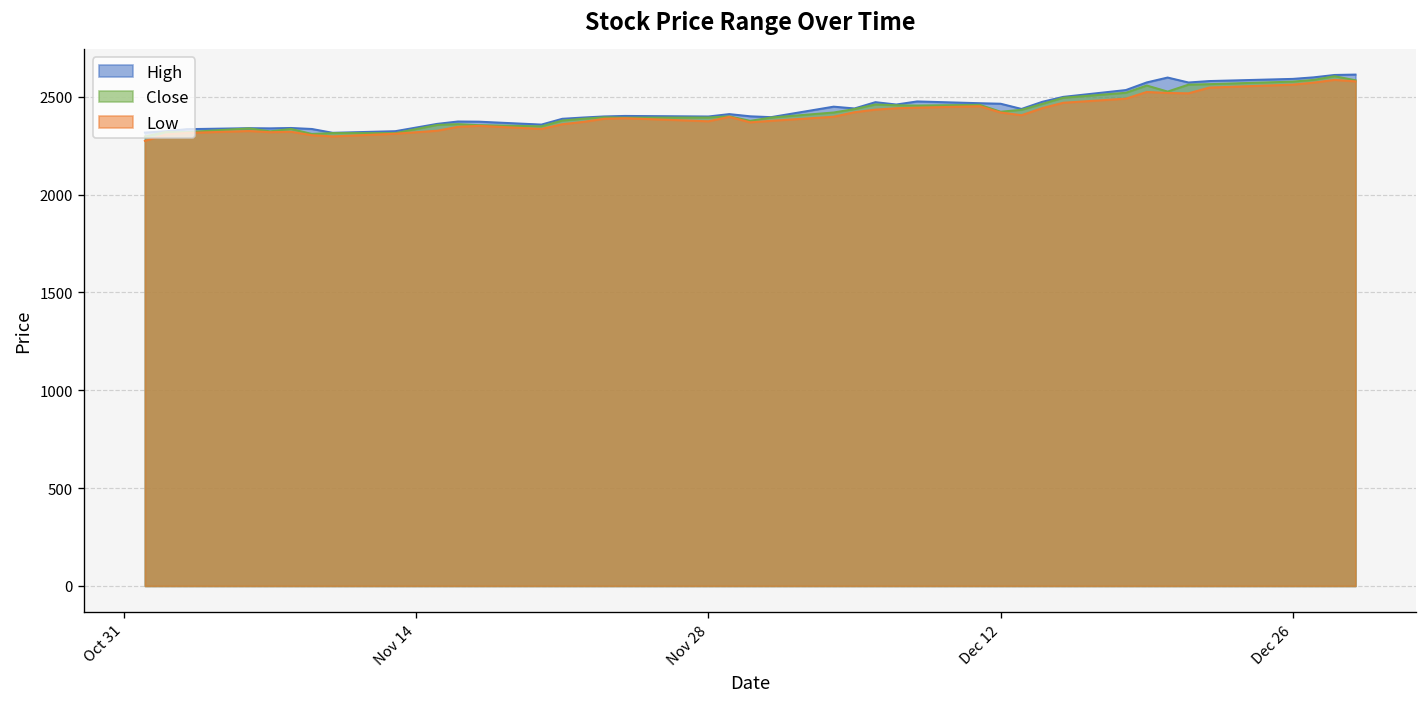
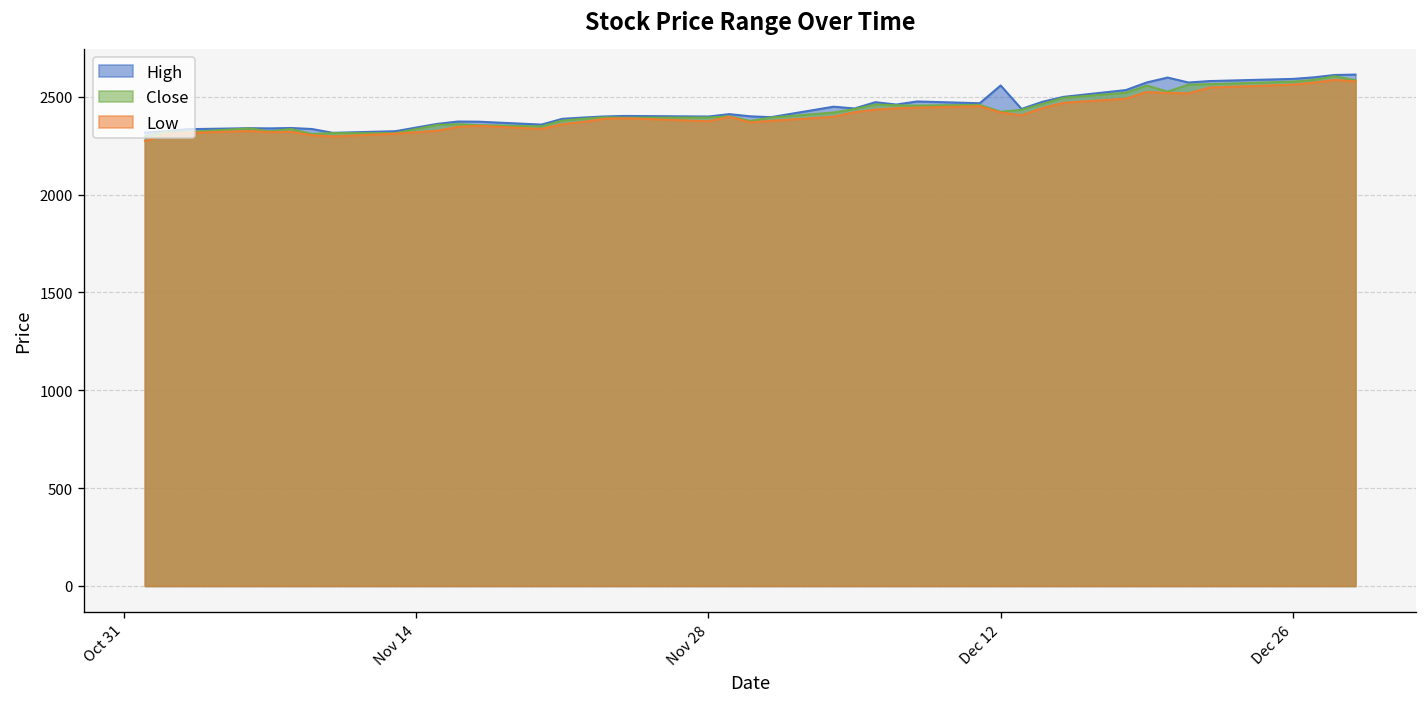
High, Dec 12: 2460 -> 2560
